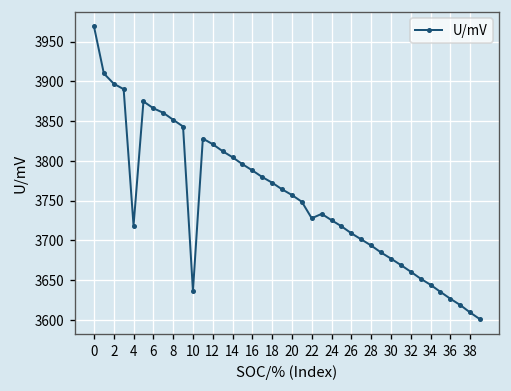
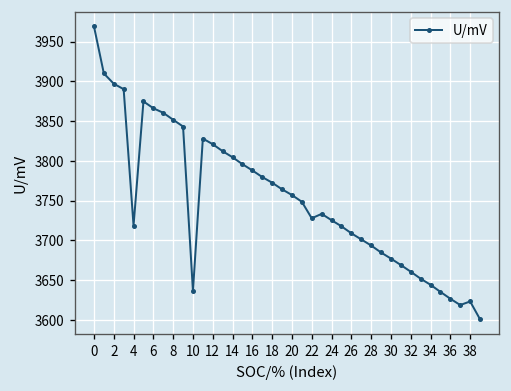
38: 3610 -> 3620
